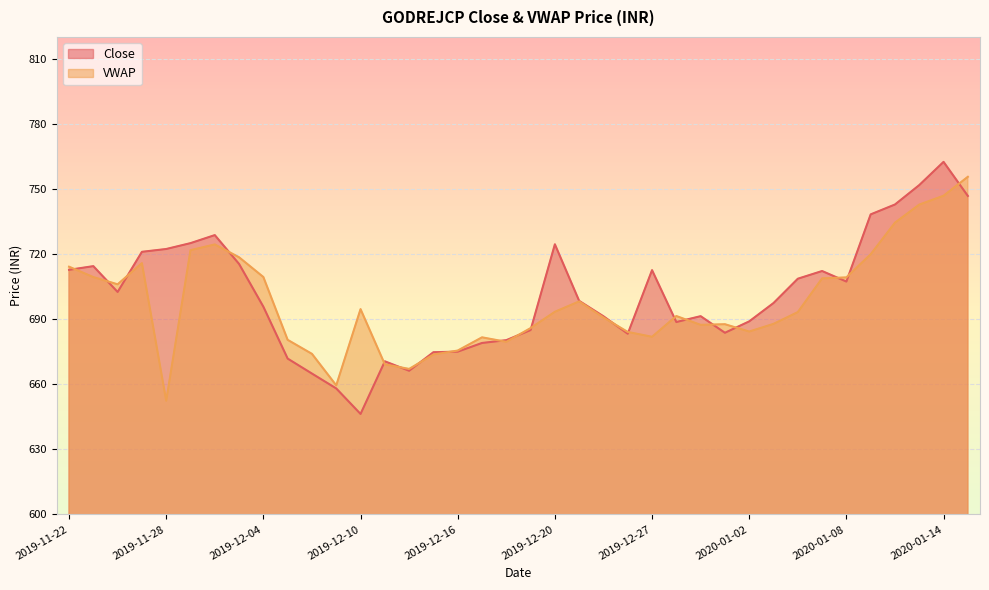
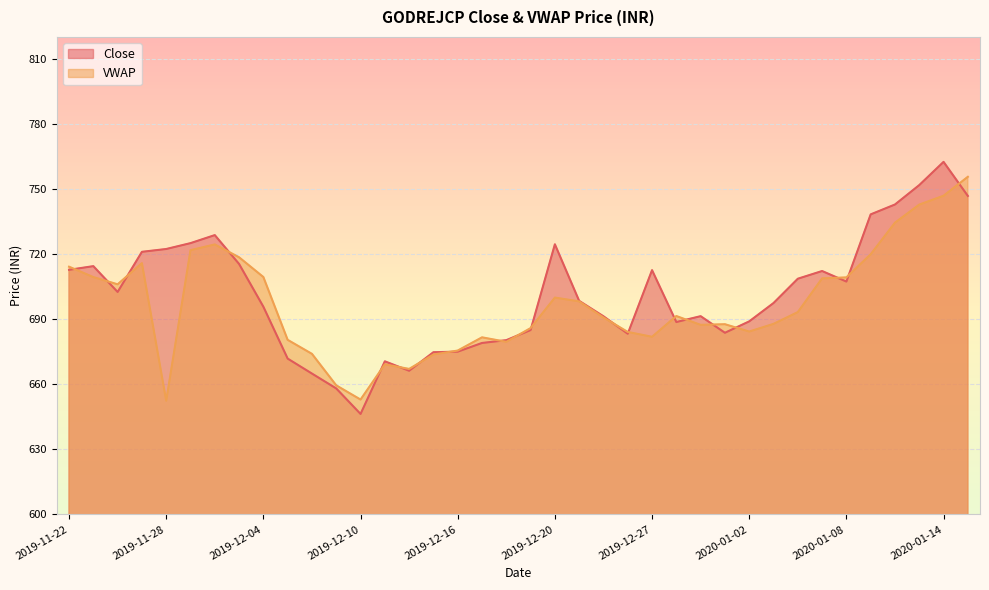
VWAP, 2019-12-10: 695 -> 653
VWAP, 2019-12-20: 693 -> 700
